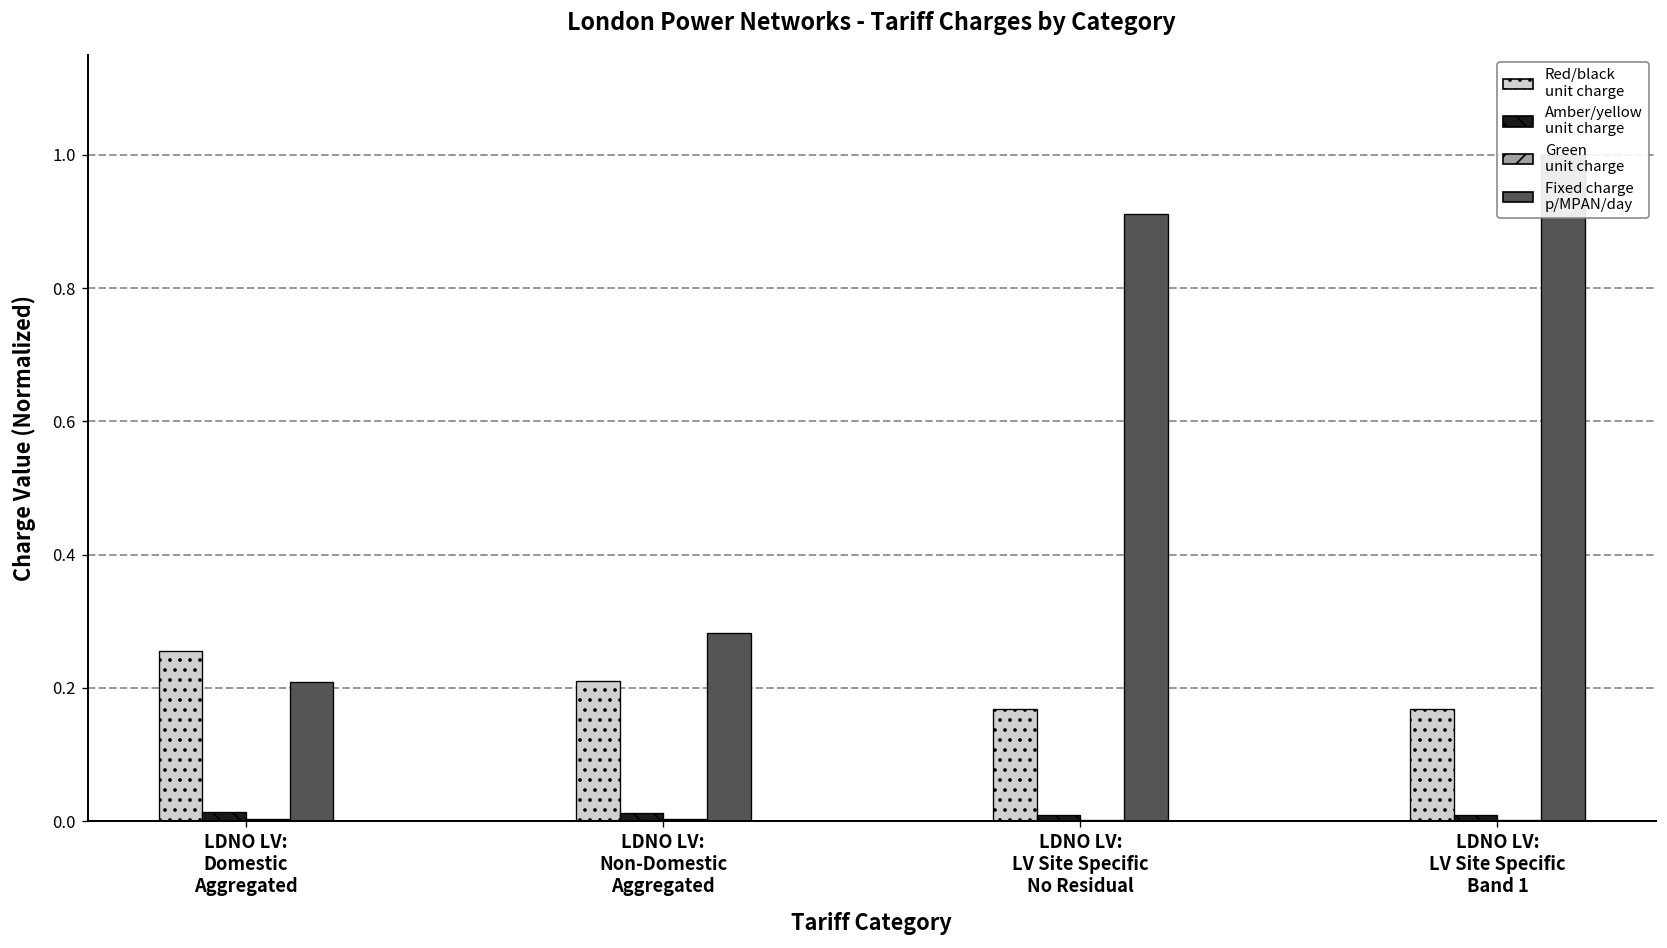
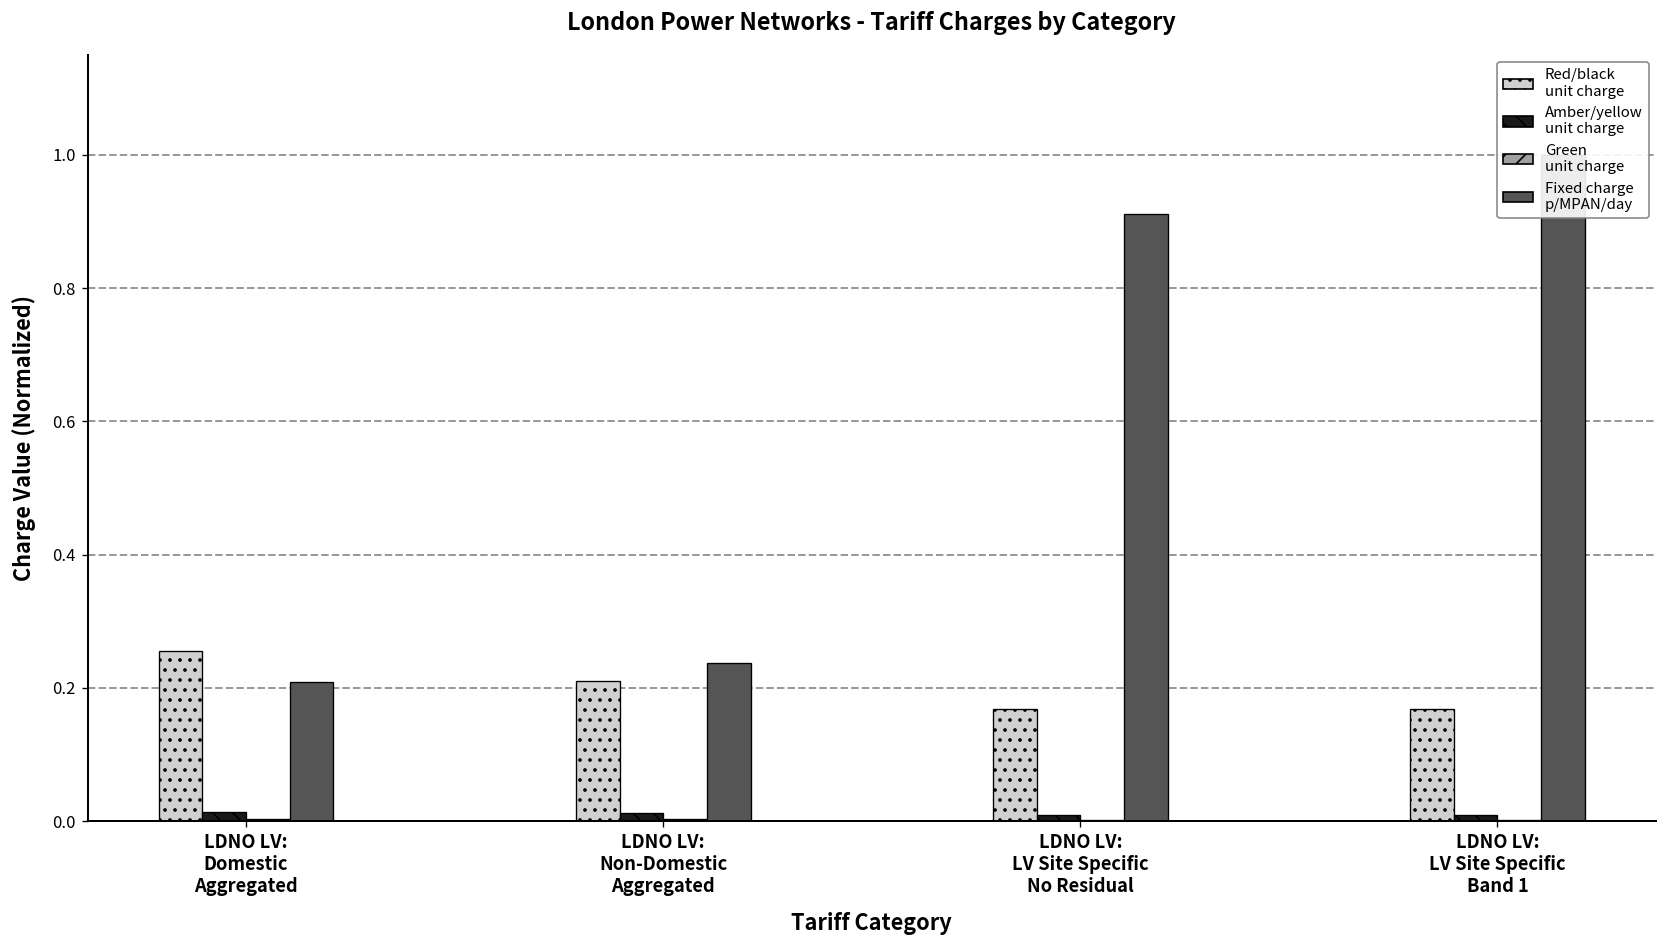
Fixed charge p/MPAN/day, LDNO LV: Non-Domestic Aggregated: 0.28 -> 0.24
